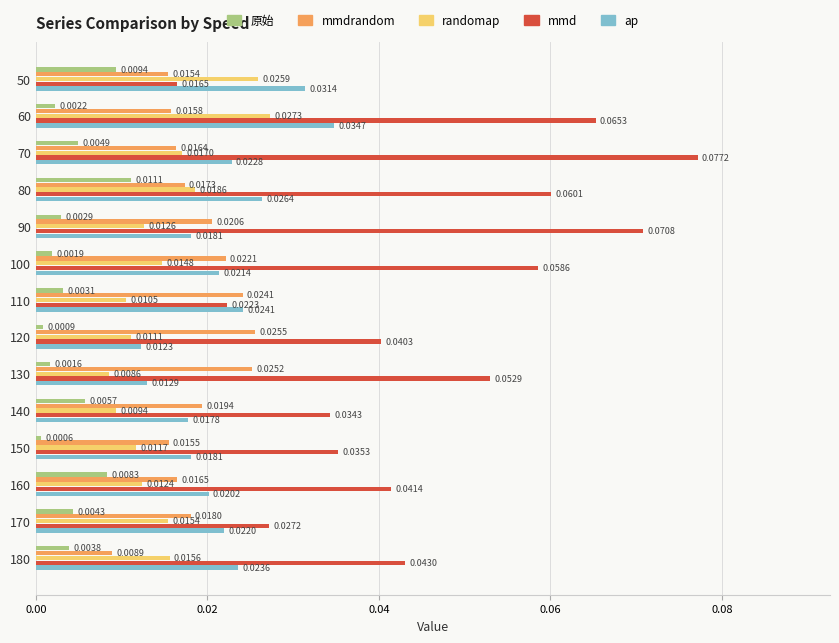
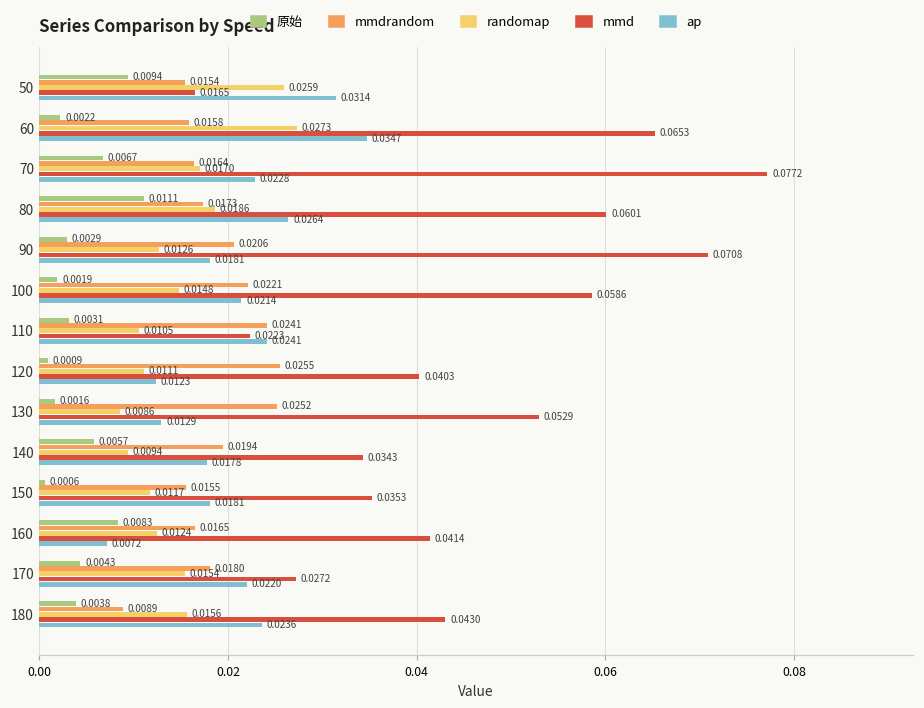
原始, 70: 0.0049 -> 0.0067
ap, 160: 0.0202 -> 0.0072
